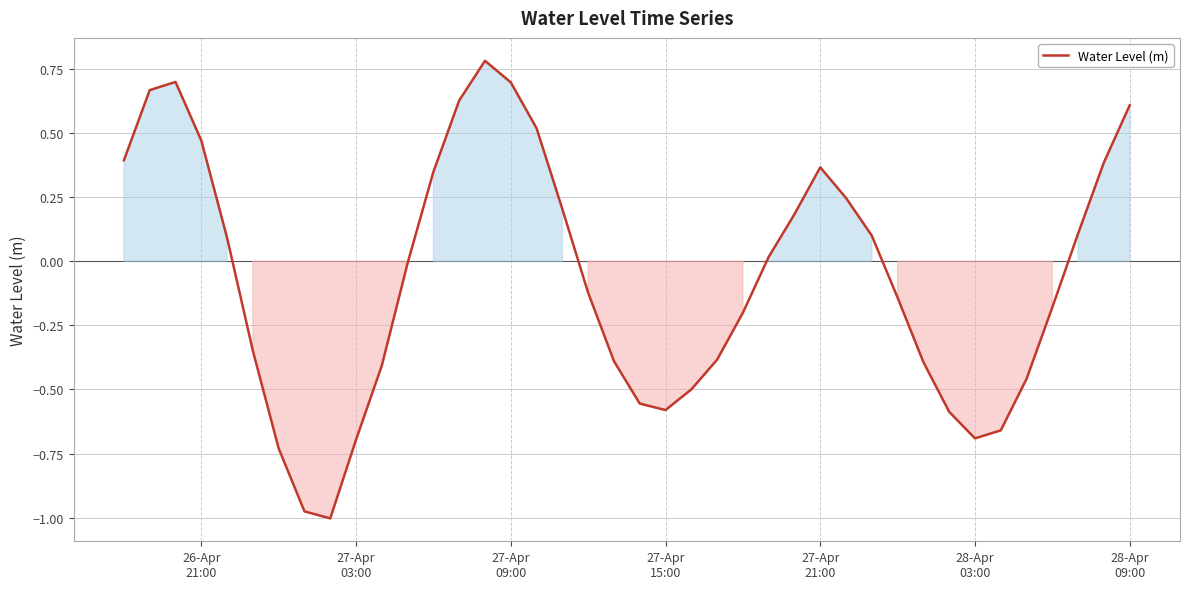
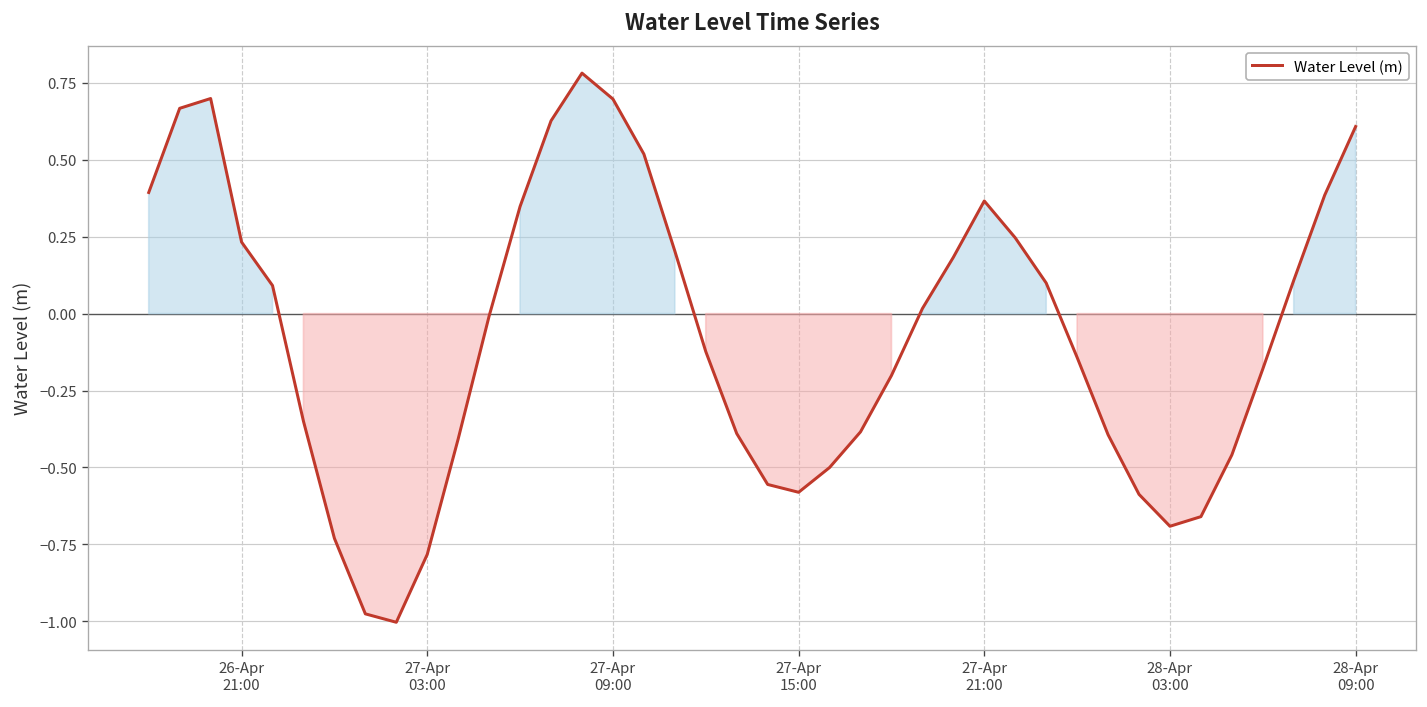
26-Apr 21:00: 0.47 -> 0.23
27-Apr 03:00: -0.70 -> -0.78
